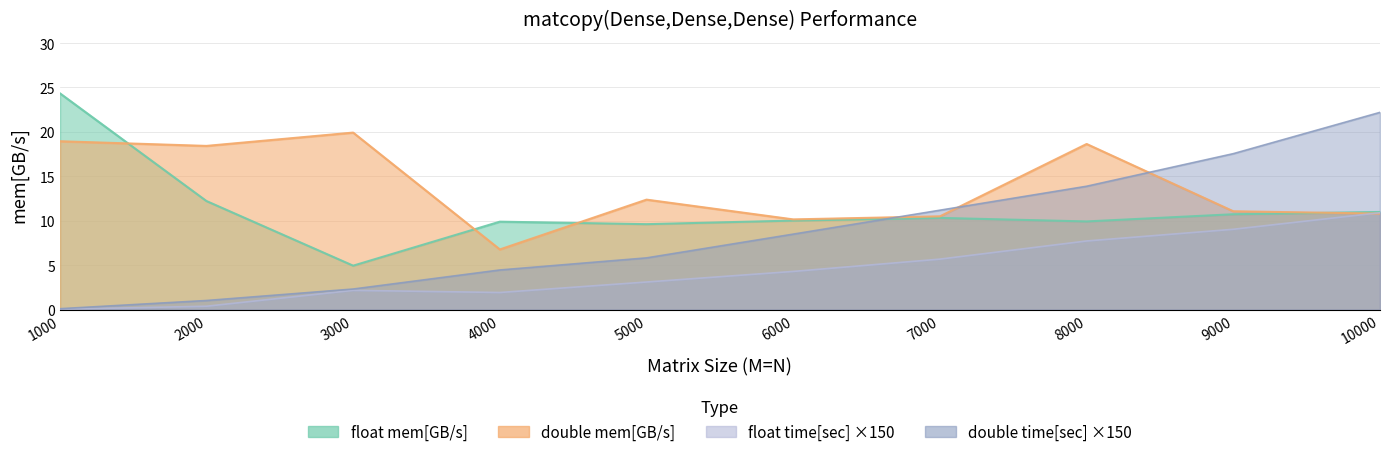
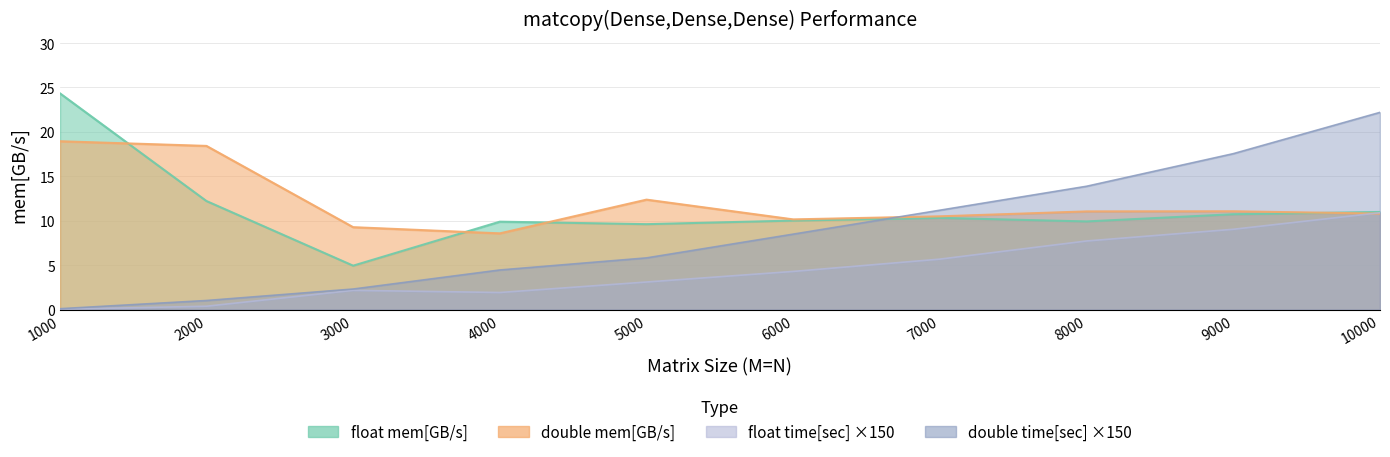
double mem[GB/s], 3000: 20 -> 9
double mem[GB/s], 4000: 7 -> 9
double mem[GB/s], 8000: 19 -> 11
